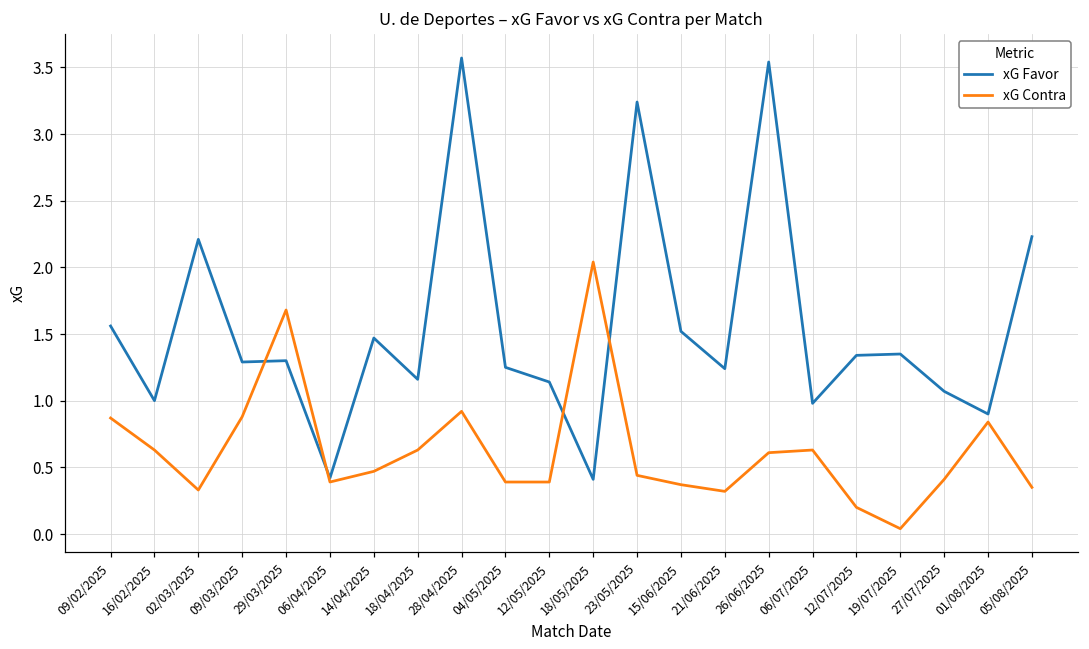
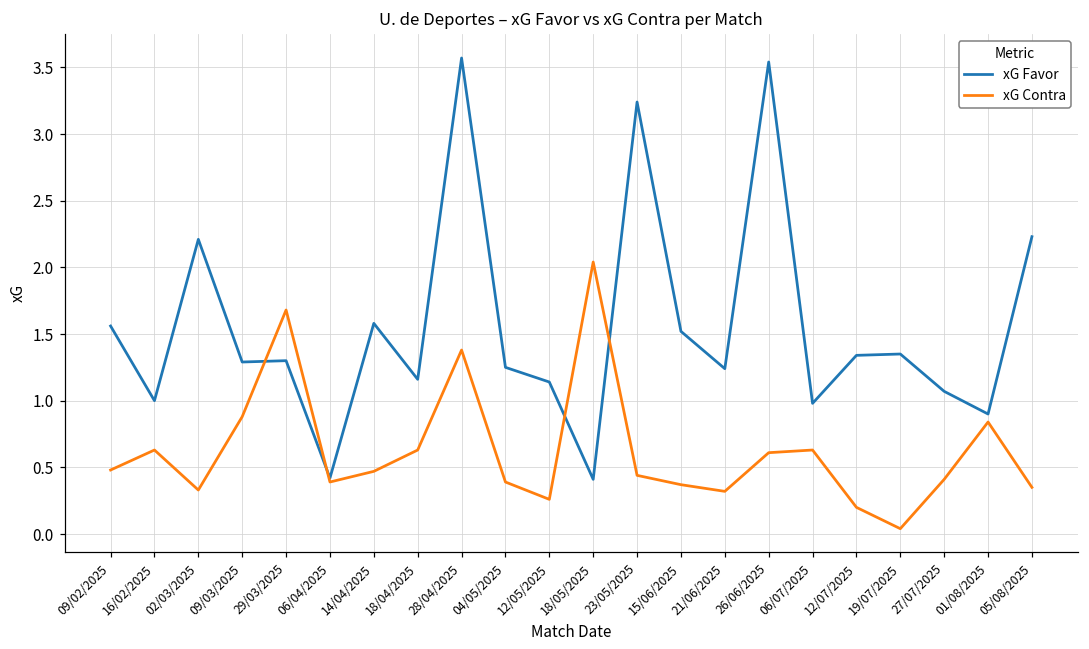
xG Contra, 09/02/2025: 0.87 -> 0.48
xG Favor, 14/04/2025: 1.47 -> 1.58
xG Contra, 28/04/2025: 0.92 -> 1.38
xG Contra, 12/05/2025: 0.39 -> 0.26
